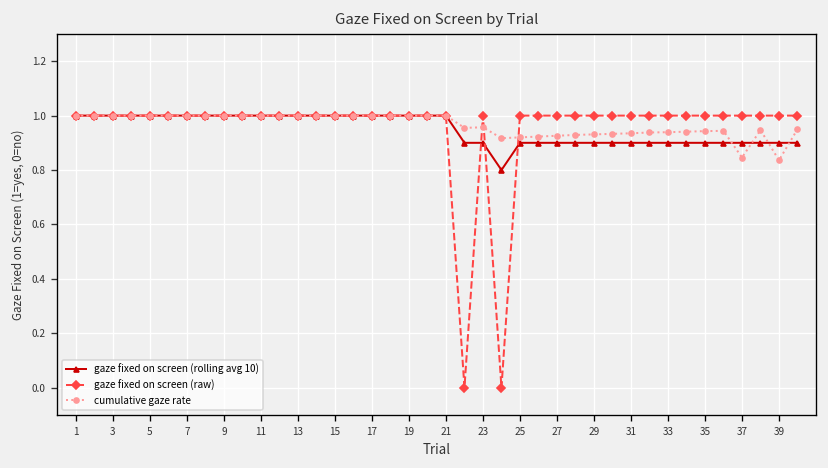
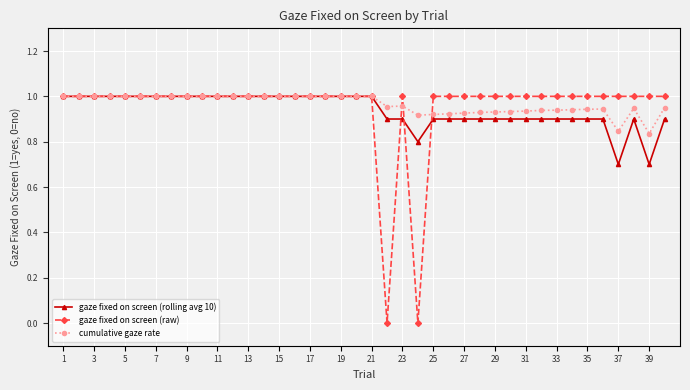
gaze fixed on screen (rolling avg 10), 37: 0.9 -> 0.7
gaze fixed on screen (rolling avg 10), 39: 0.9 -> 0.7
